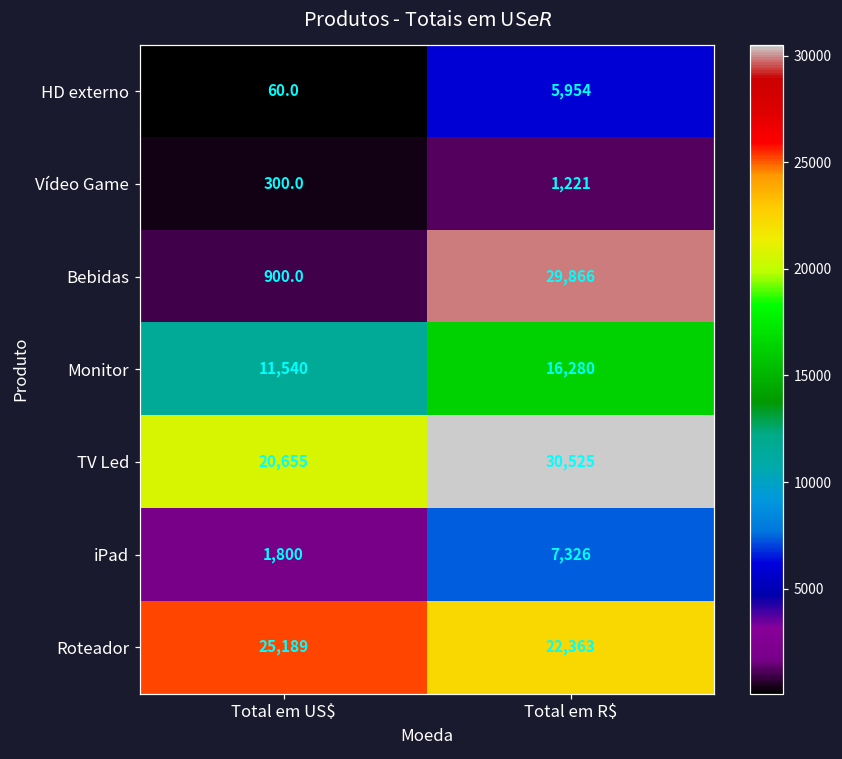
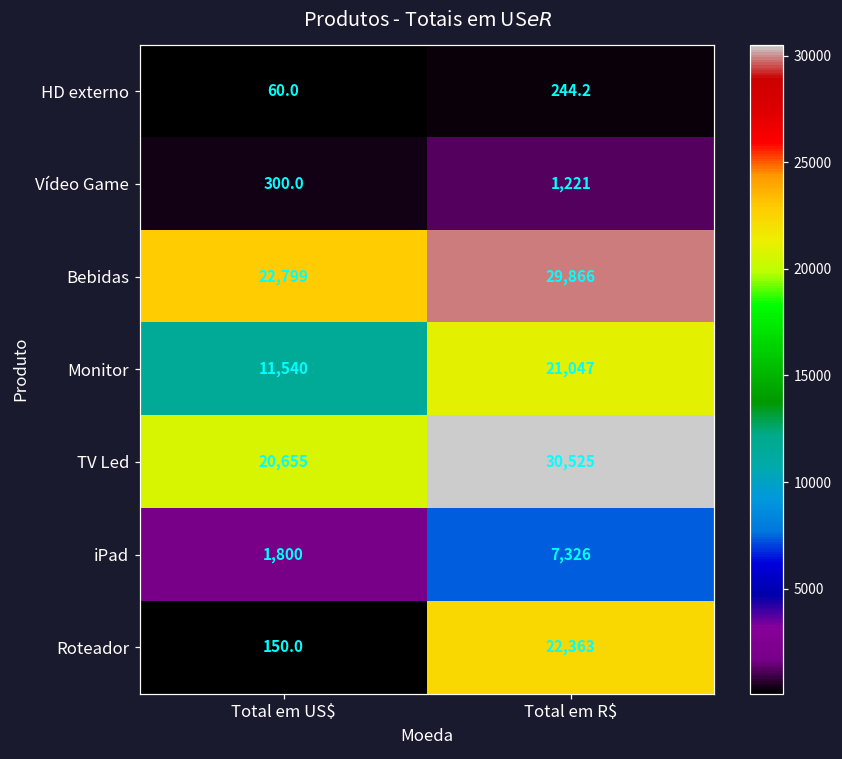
HD externo, Total em R$: 5,954 -> 244.2
Bebidas, Total em US$: 900.0 -> 22,799
Monitor, Total em R$: 16,280 -> 21,047
Roteador, Total em US$: 25,189 -> 150.0
